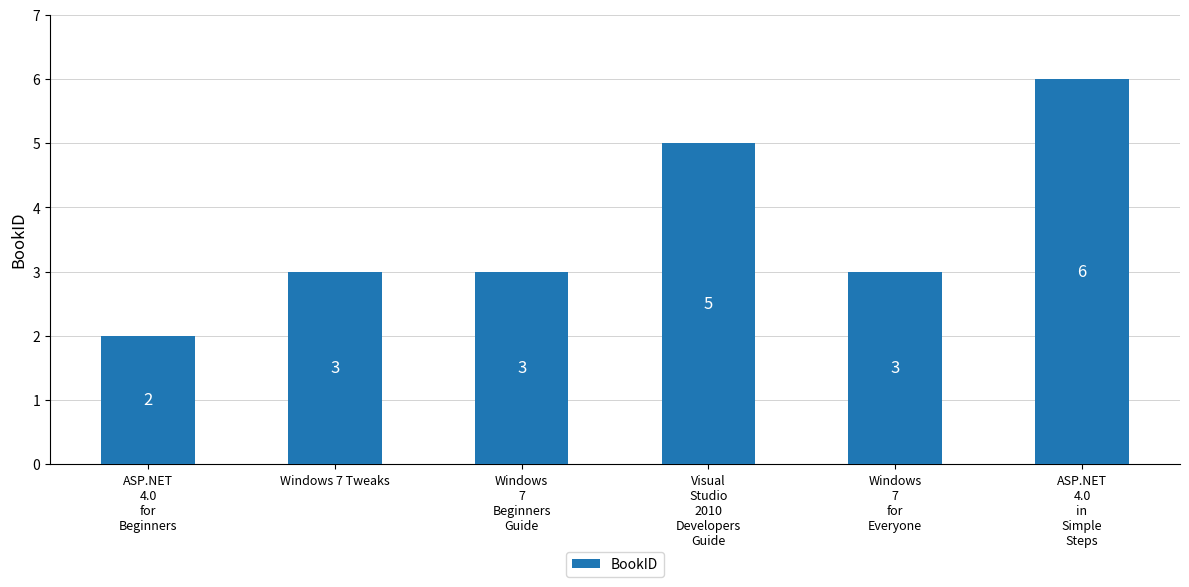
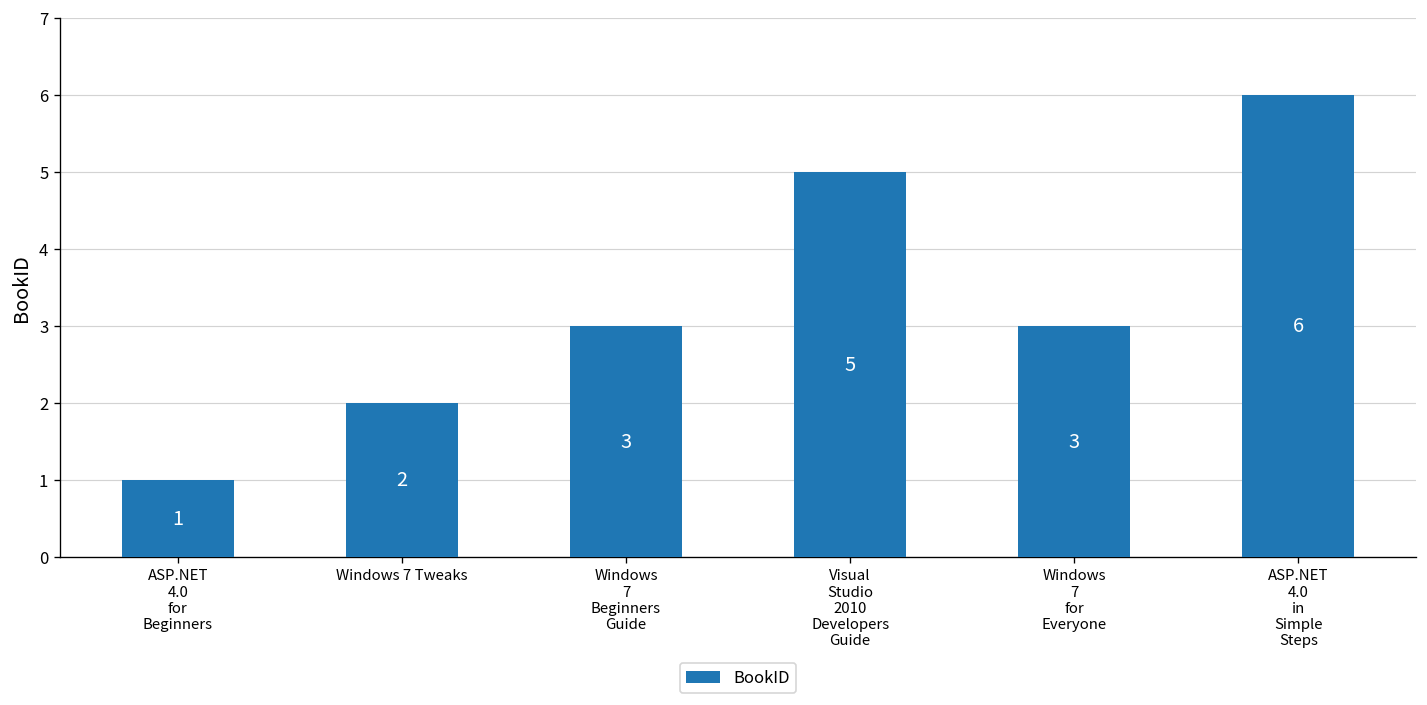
ASP.NET 4.0 for Beginners: 2 -> 1
Windows 7 Tweaks: 3 -> 2
